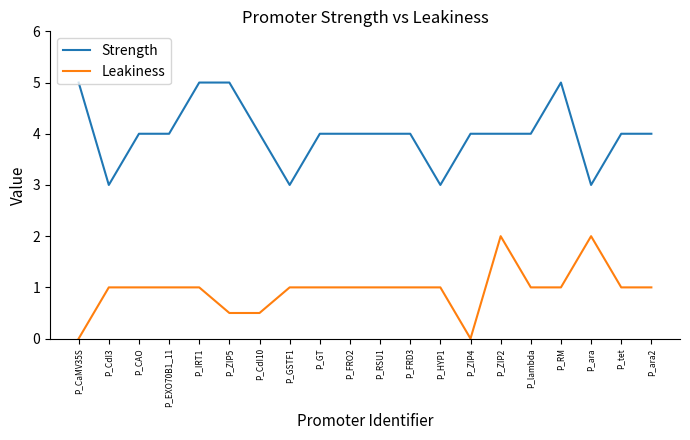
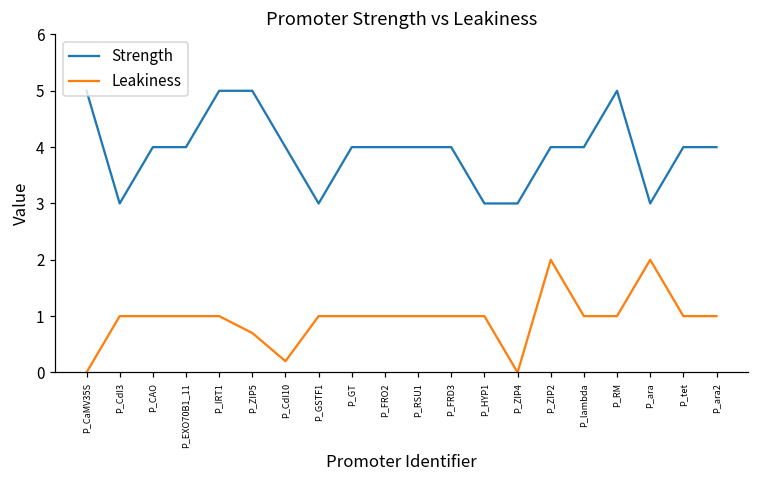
Leakiness, P_ZIP5: 0.5 -> 0.7
Leakiness, P_CdI10: 0.5 -> 0.2
Strength, P_ZIP4: 4 -> 3
